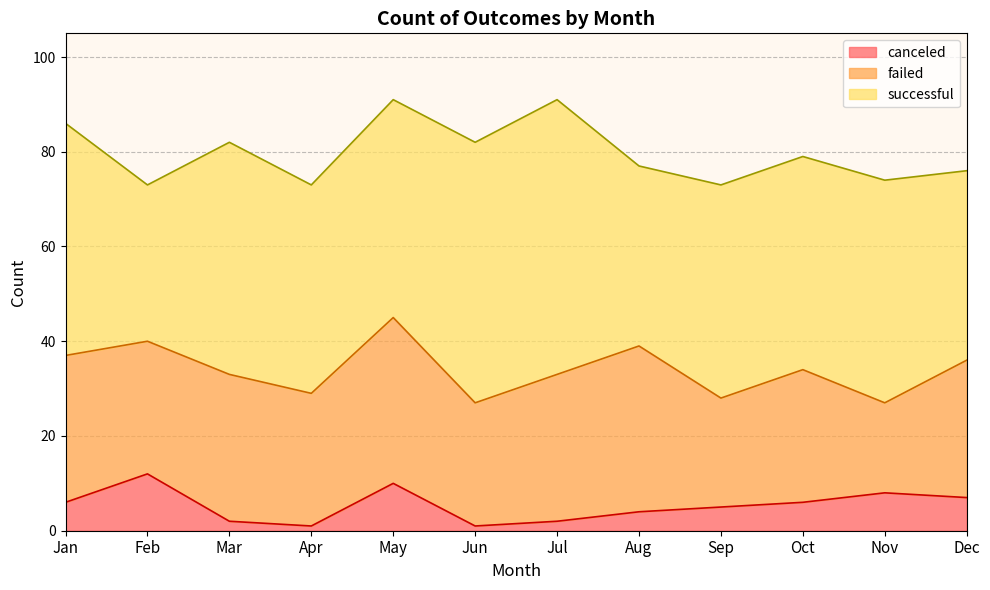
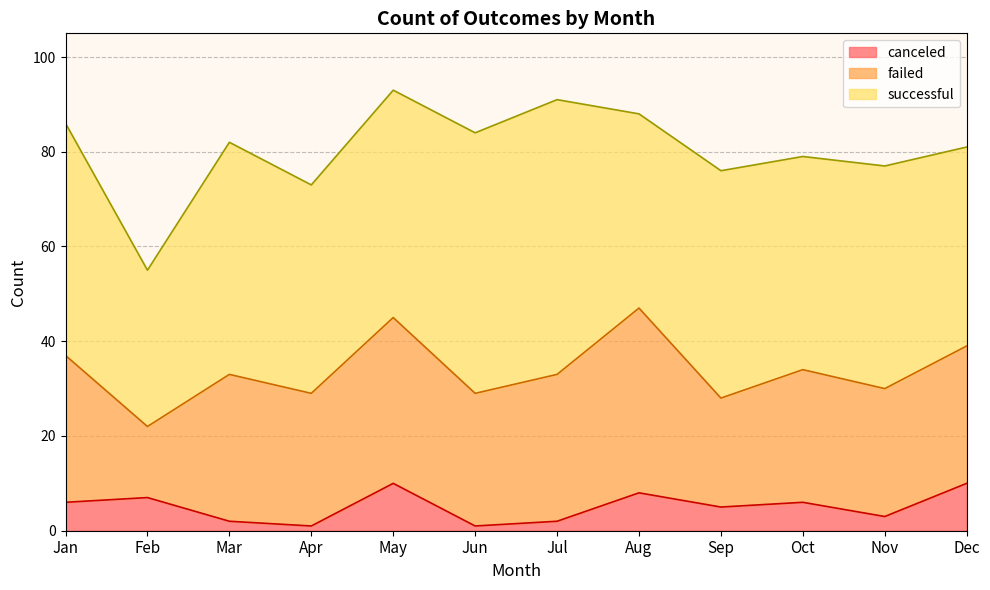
canceled, Feb: 12 -> 7
failed, Feb: 28 -> 15
successful, May: 46 -> 48
failed, Jun: 26 -> 28
canceled, Aug: 4 -> 8
failed, Aug: 35 -> 39
successful, Aug: 38 -> 41
successful, Sep: 45 -> 48
canceled, Nov: 8 -> 3
failed, Nov: 19 -> 27
canceled, Dec: 7 -> 10
successful, Dec: 40 -> 42
